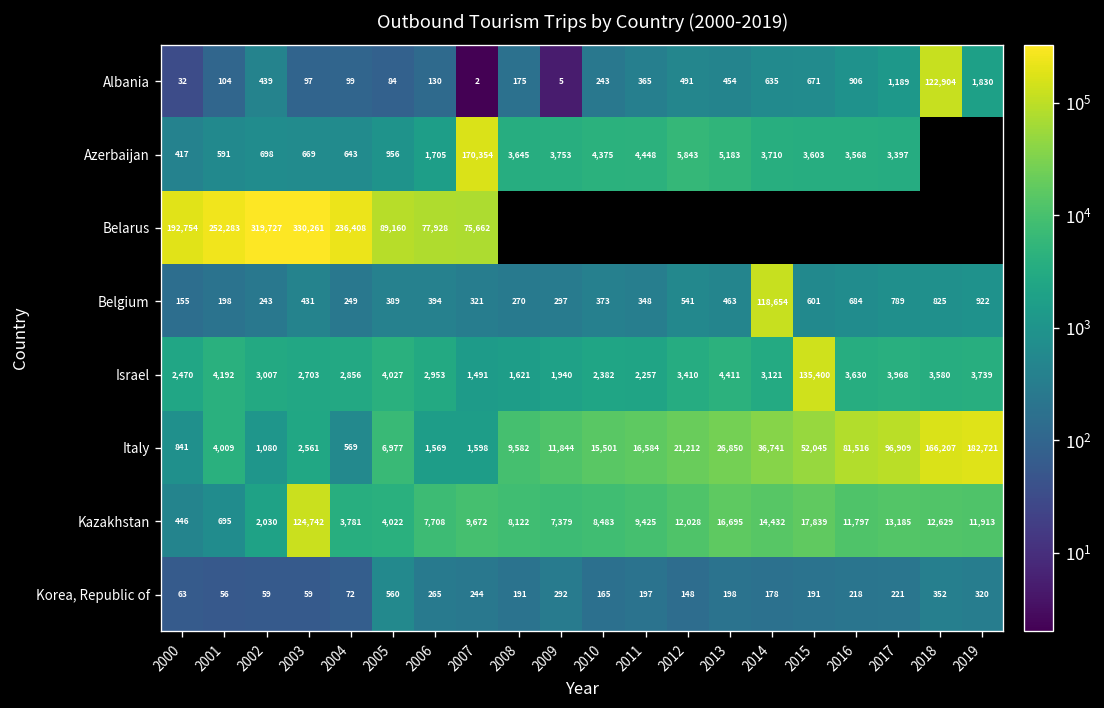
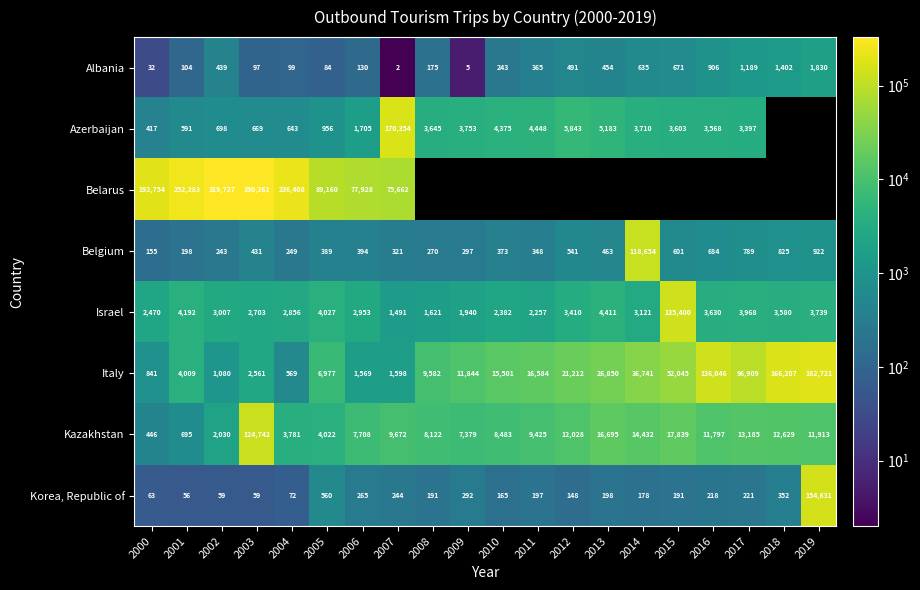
Albania, 2018: 122,904 -> 1,402
Italy, 2016: 81,516 -> 136,046
Korea, Republic of, 2019: 320 -> 154,631
